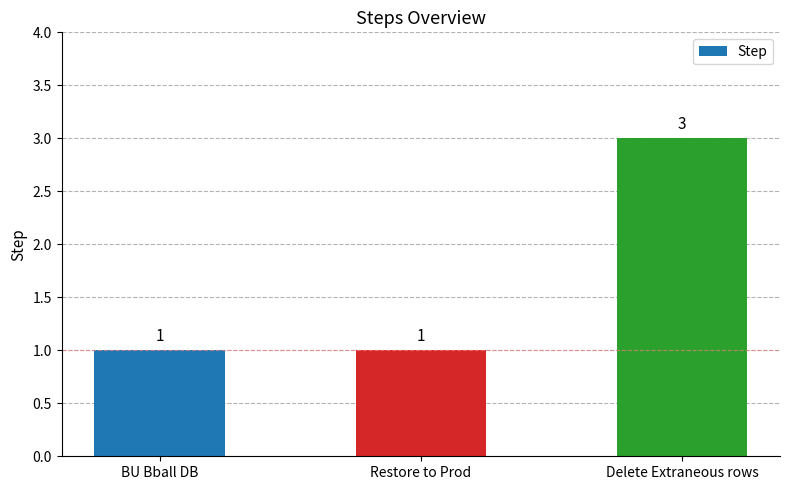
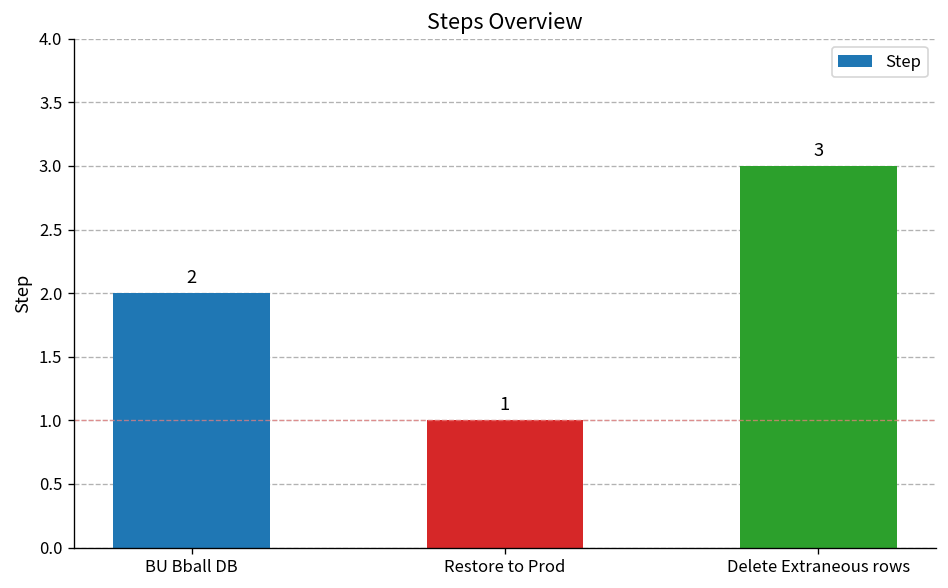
BU Bball DB: 1 -> 2
